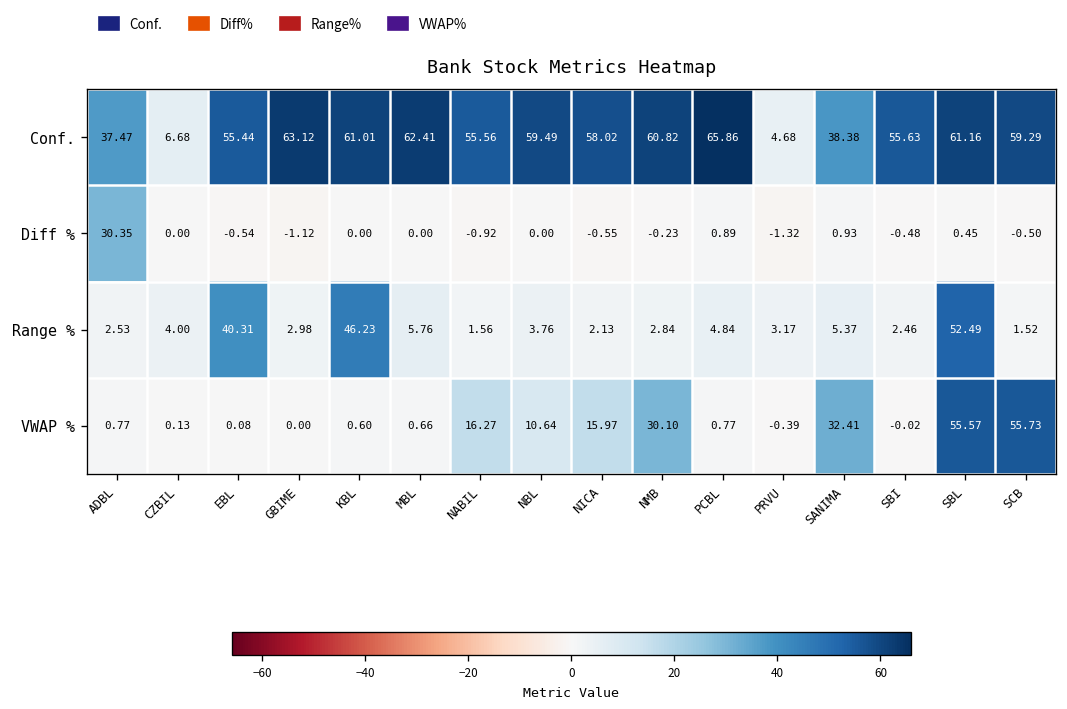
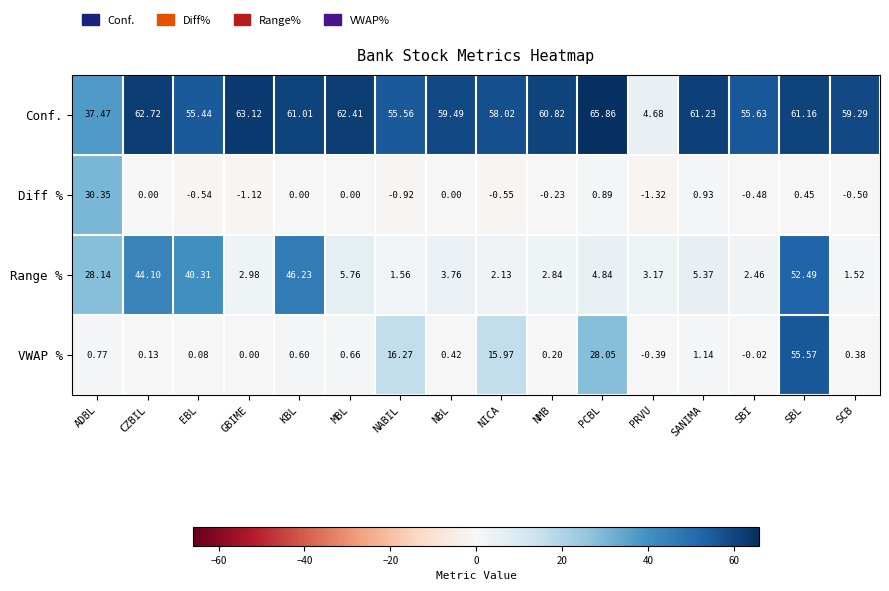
Conf., CZBIL: 6.68 -> 62.72
Conf., SANIMA: 38.38 -> 61.23
Range %, ADBL: 2.53 -> 28.14
Range %, CZBIL: 4.00 -> 44.10
VWAP %, NBL: 10.64 -> 0.42
VWAP %, NMB: 30.10 -> 0.20
VWAP %, PCBL: 0.77 -> 28.05
VWAP %, SANIMA: 32.41 -> 1.14
VWAP %, SCB: 55.73 -> 0.38
